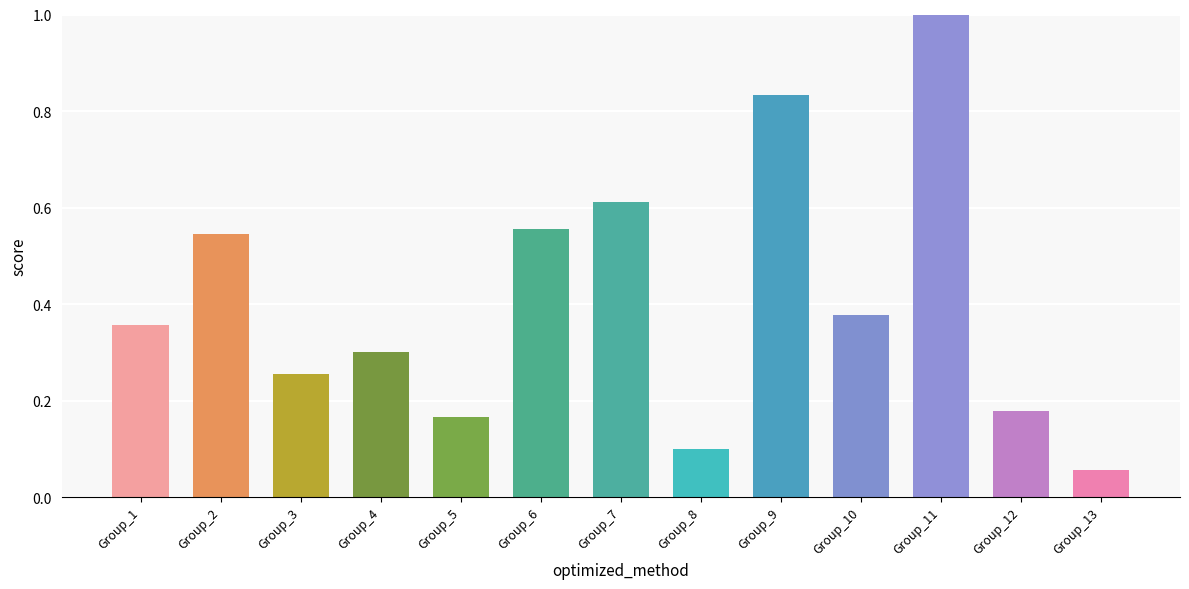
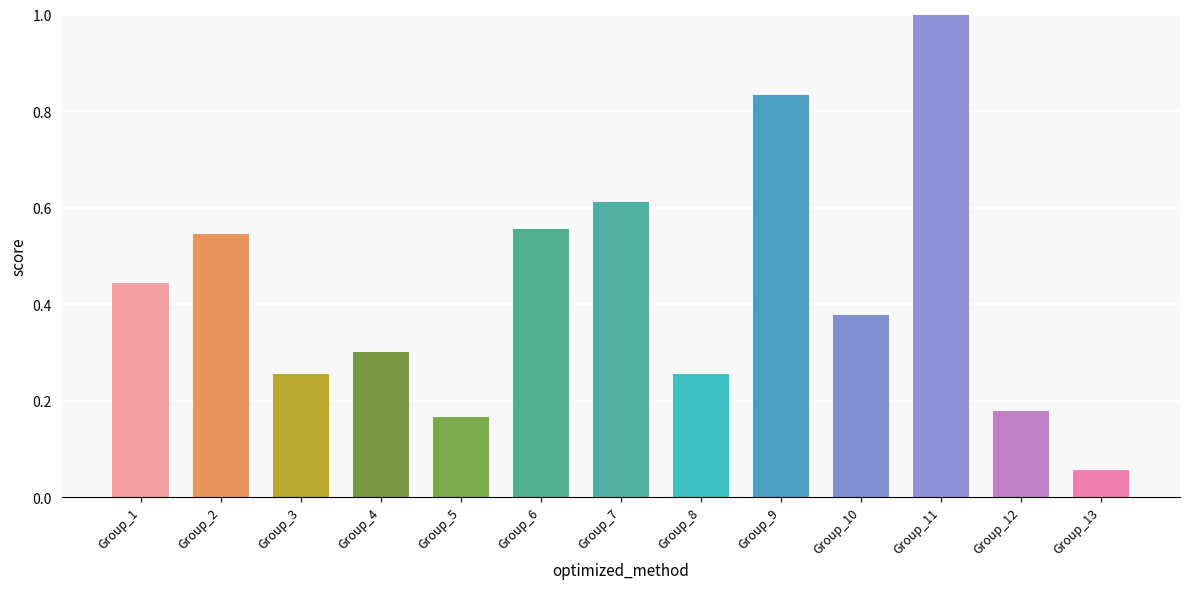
Group_1: 0.36 -> 0.44
Group_8: 0.10 -> 0.26
